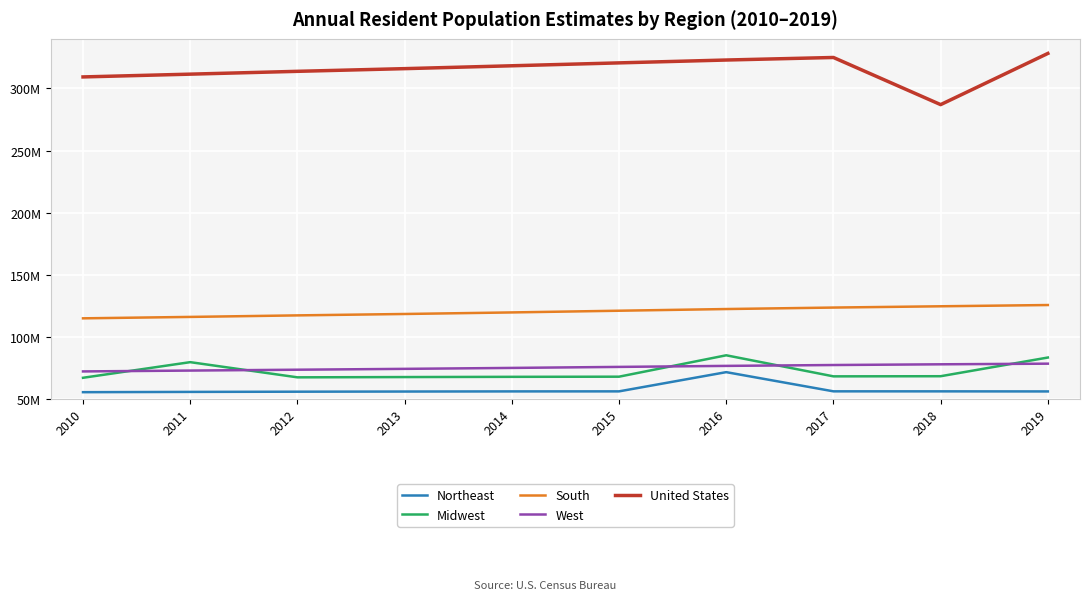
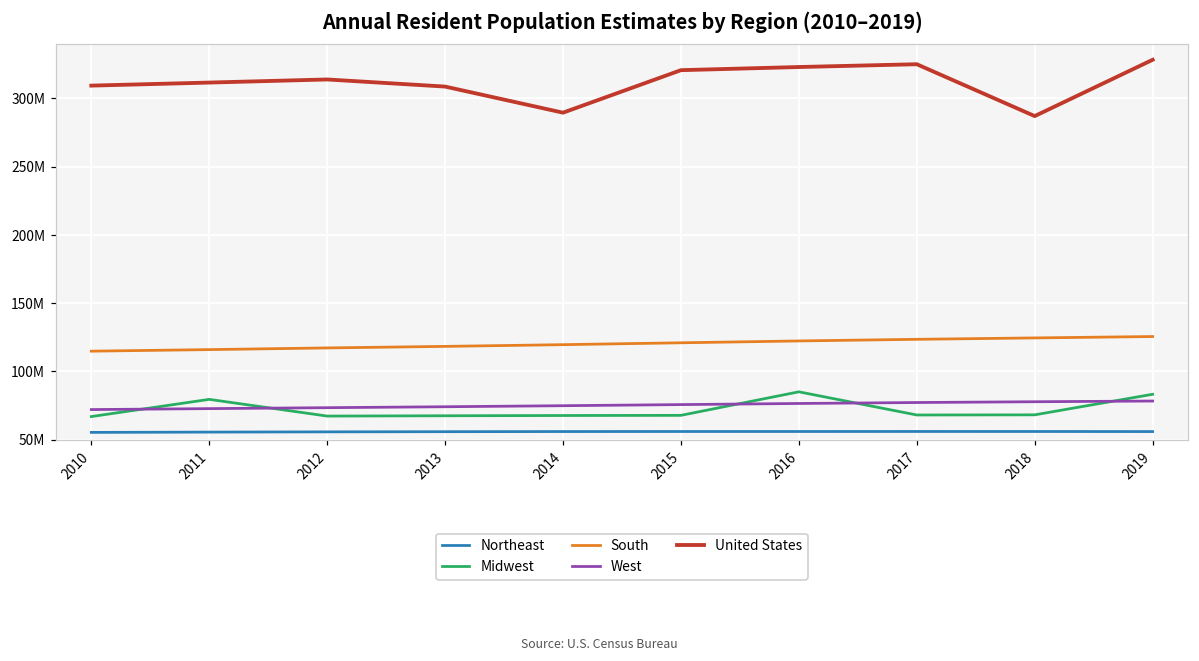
United States, 2013: 316000000 -> 309000000
United States, 2014: 318000000 -> 290000000
Northeast, 2016: 72000000 -> 56000000
